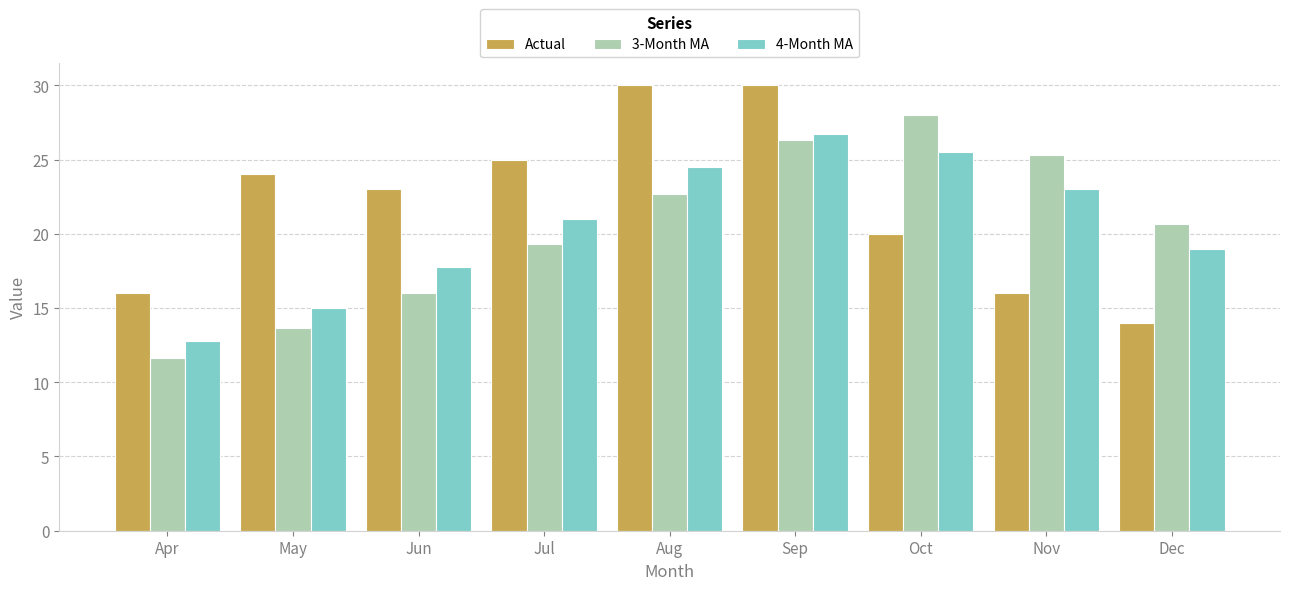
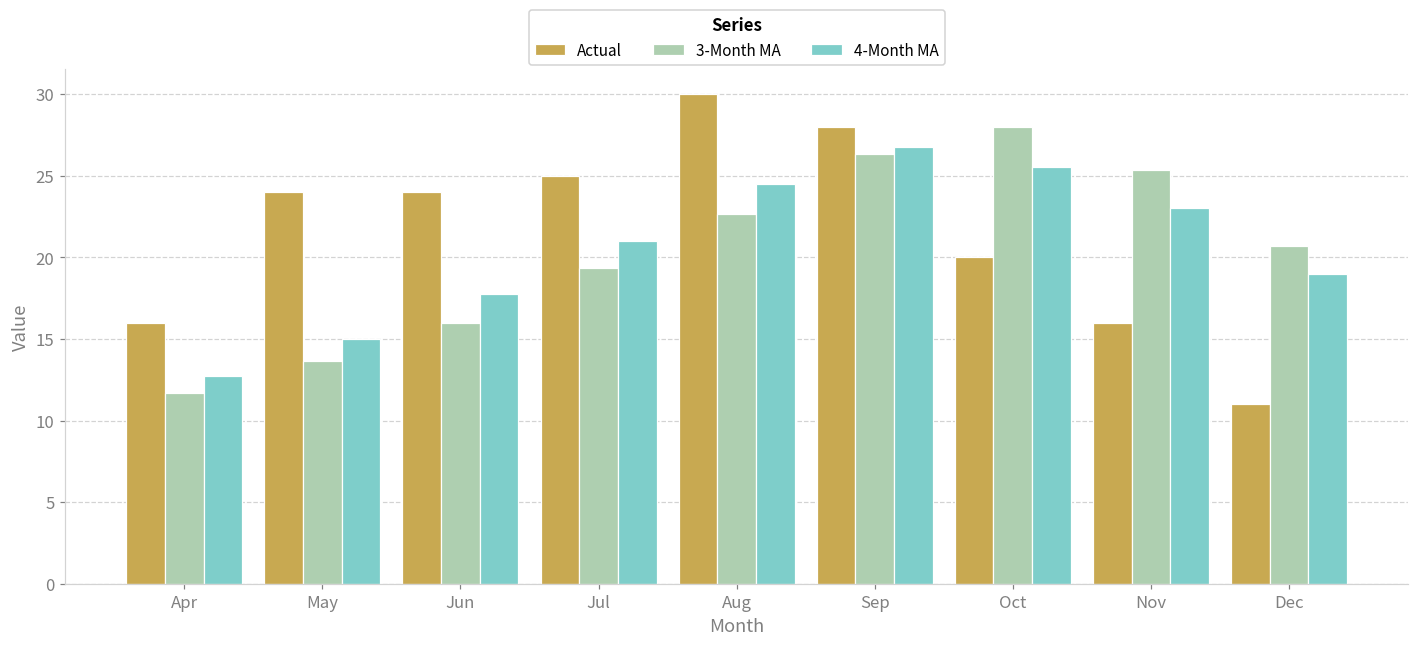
Actual, Jun: 23 -> 24
Actual, Sep: 30 -> 28
Actual, Dec: 14 -> 11
